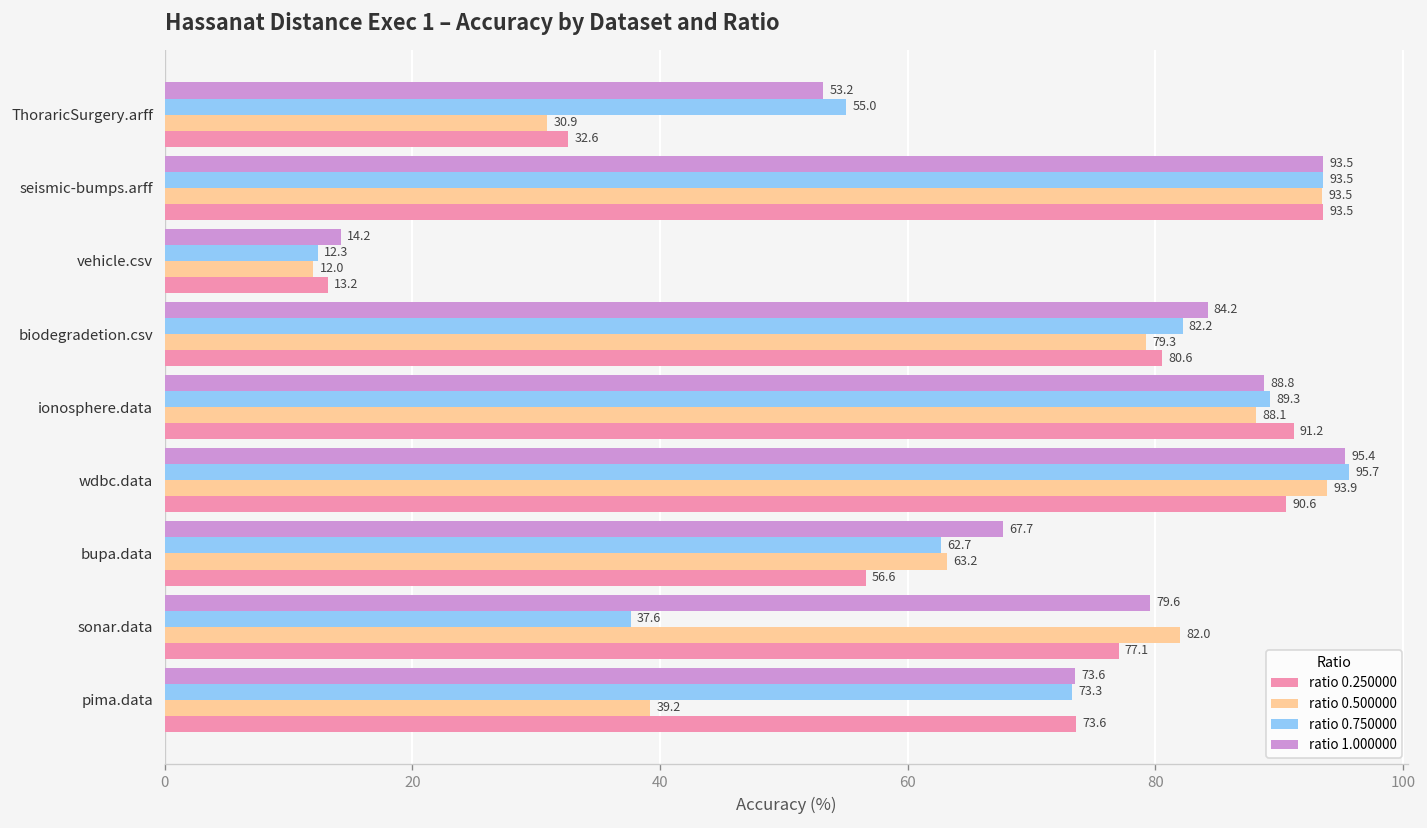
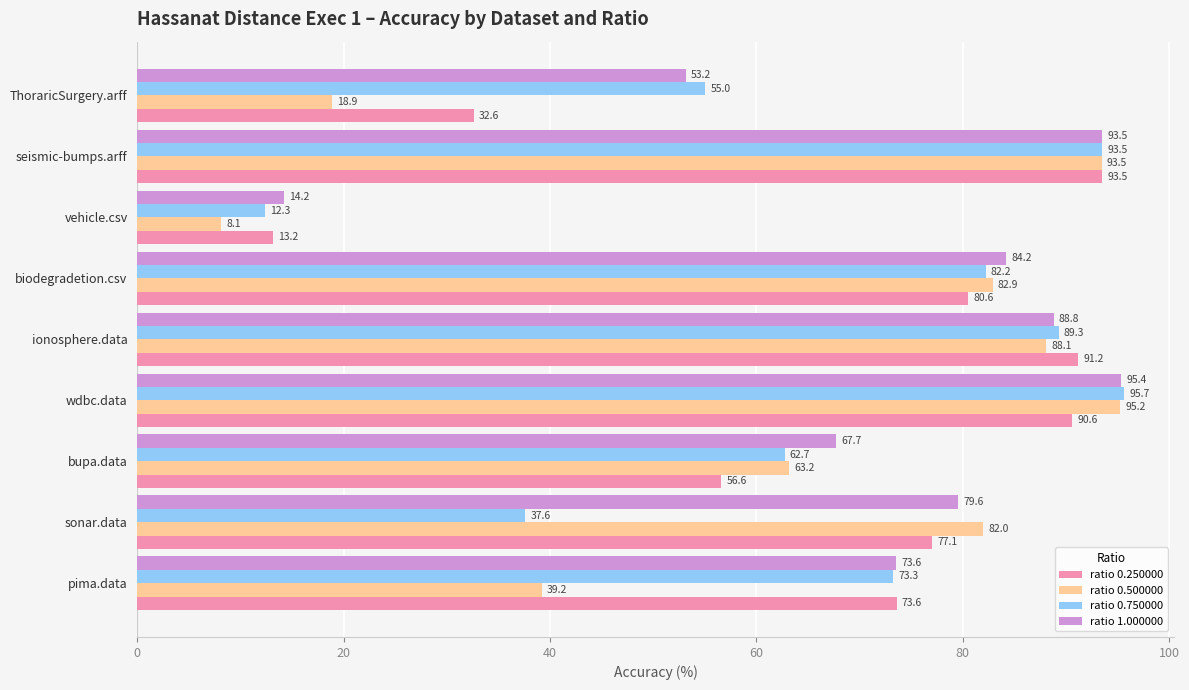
ratio 0.500000, ThoraricSurgery.arff: 30.9 -> 18.9
ratio 0.500000, vehicle.csv: 12.0 -> 8.1
ratio 0.500000, biodegradetion.csv: 79.3 -> 82.9
ratio 0.500000, wdbc.data: 93.9 -> 95.2
